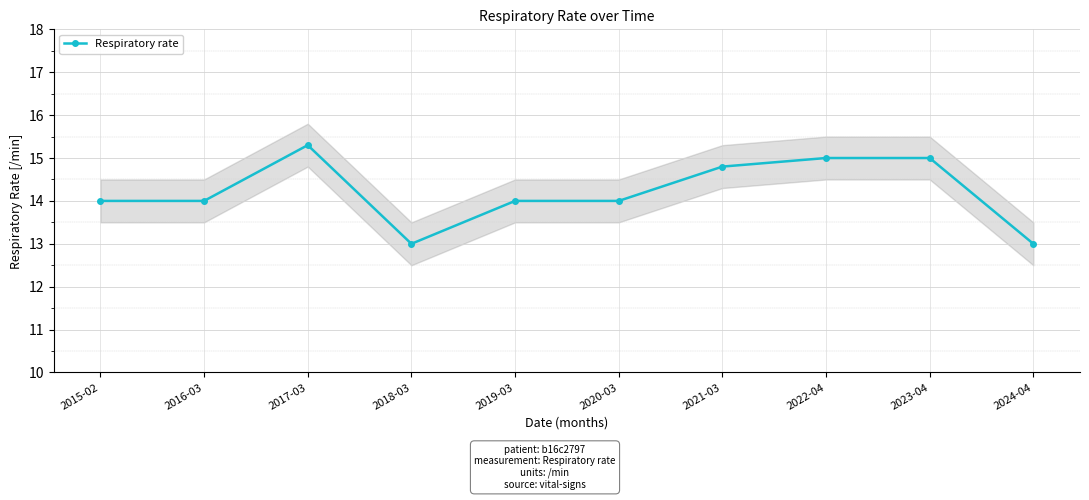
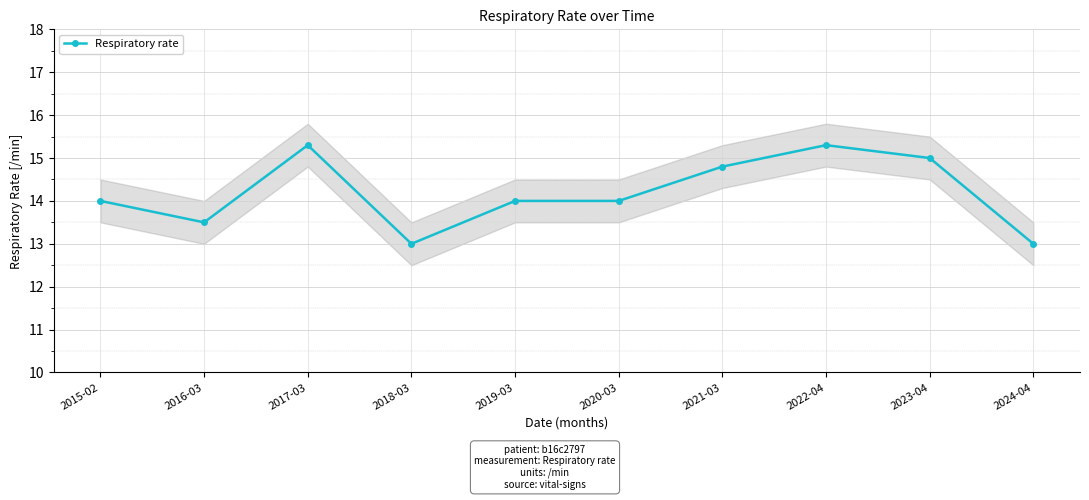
Respiratory rate, 2016-03: 14.0 -> 13.5
Respiratory rate, 2022-04: 15.0 -> 15.3
